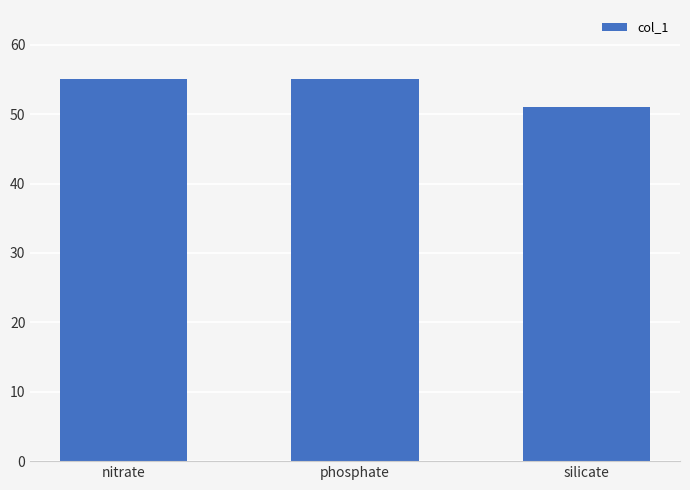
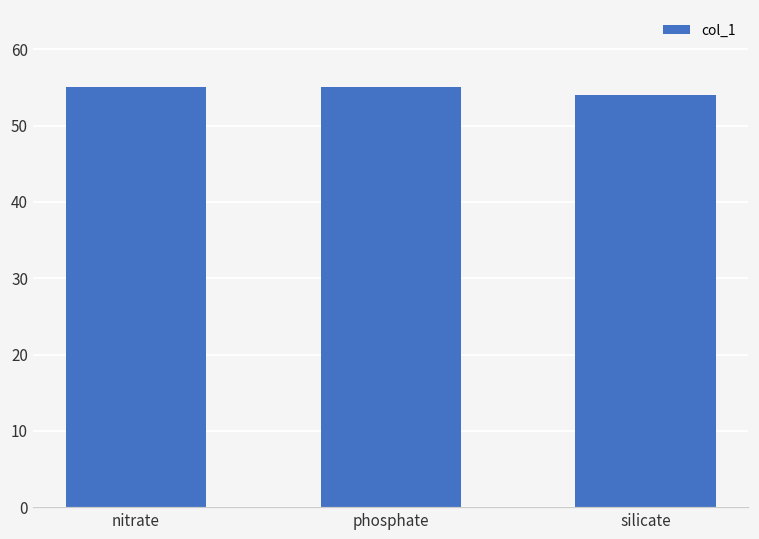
silicate: 51 -> 54
